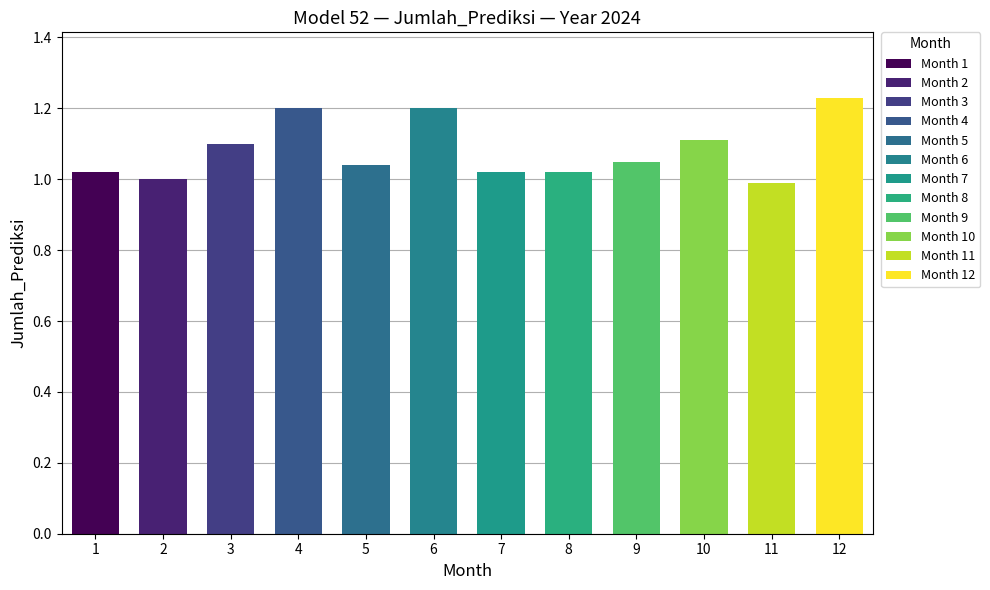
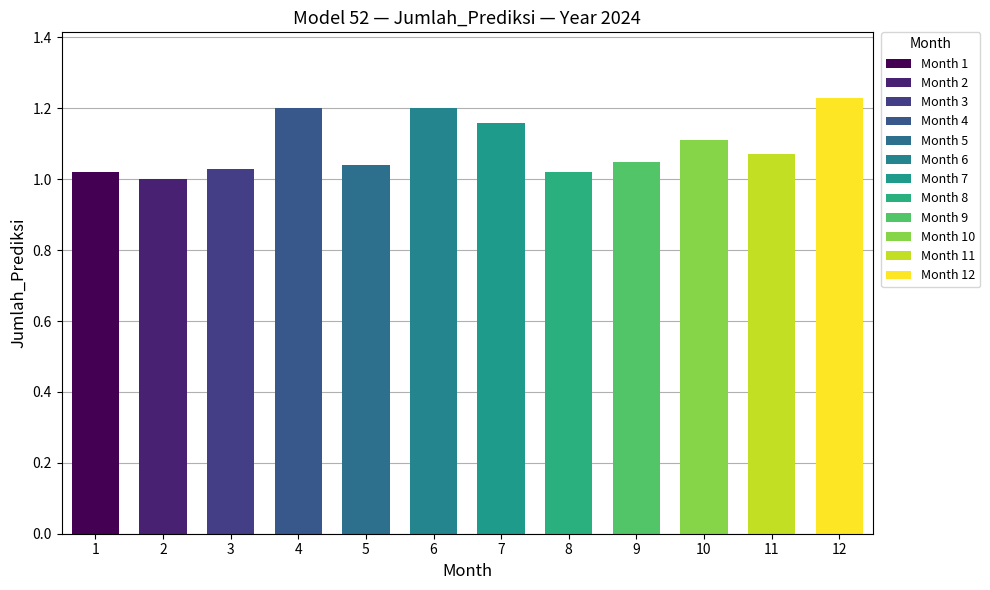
3: 1.10 -> 1.03
7: 1.02 -> 1.16
11: 0.99 -> 1.07
